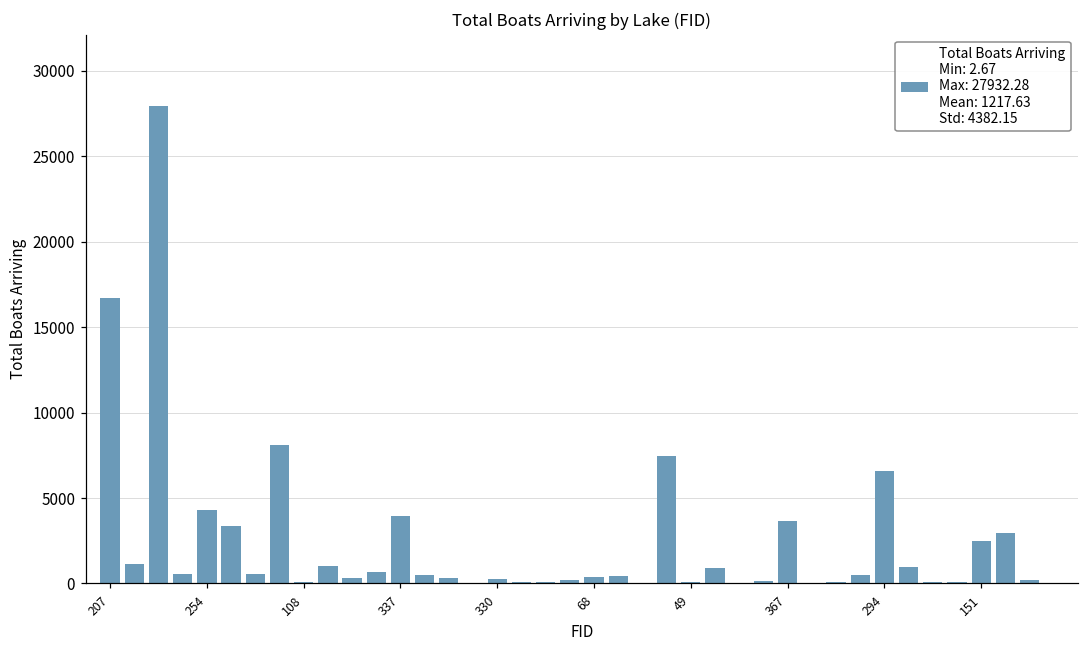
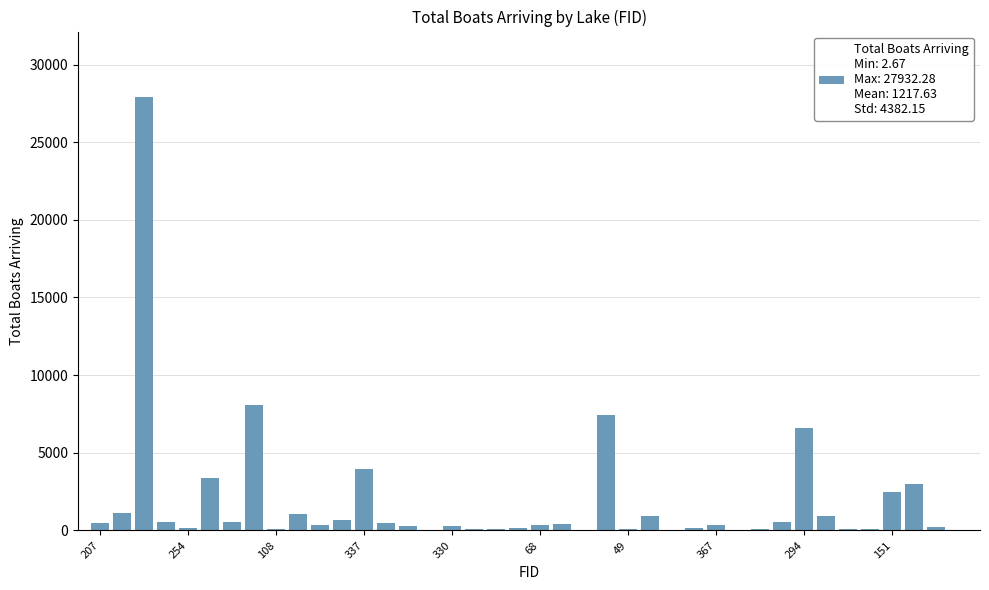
207: 16700 -> 500
254: 4300 -> 200
367: 3700 -> 300
